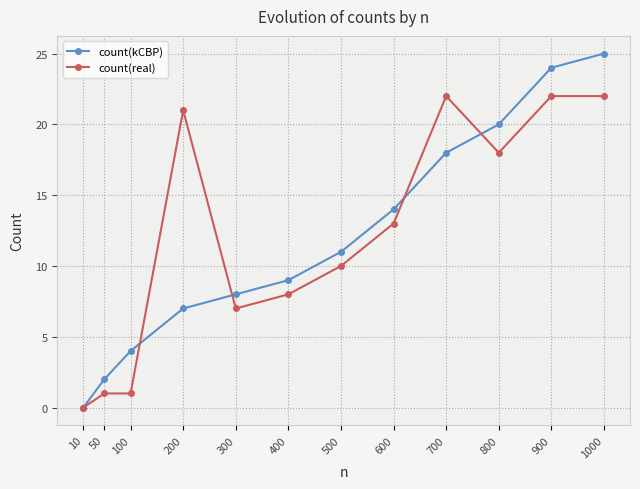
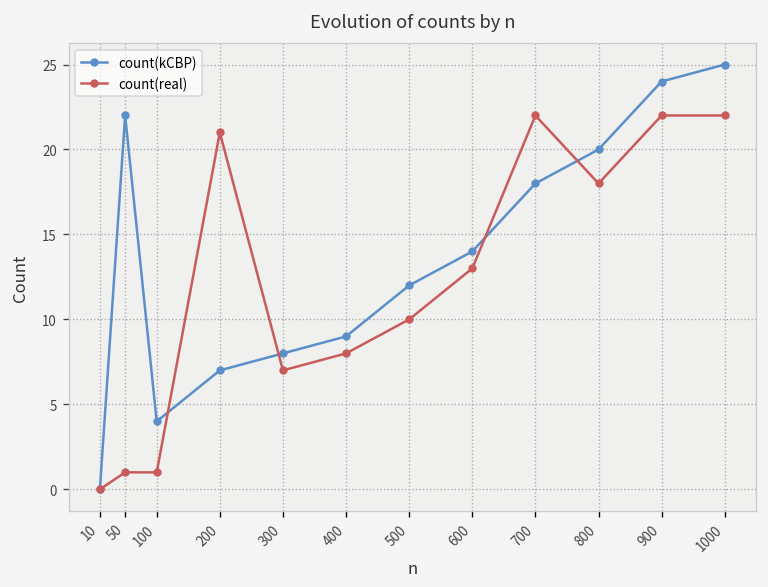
count(kCBP), 50: 2 -> 22
count(kCBP), 500: 11 -> 12
